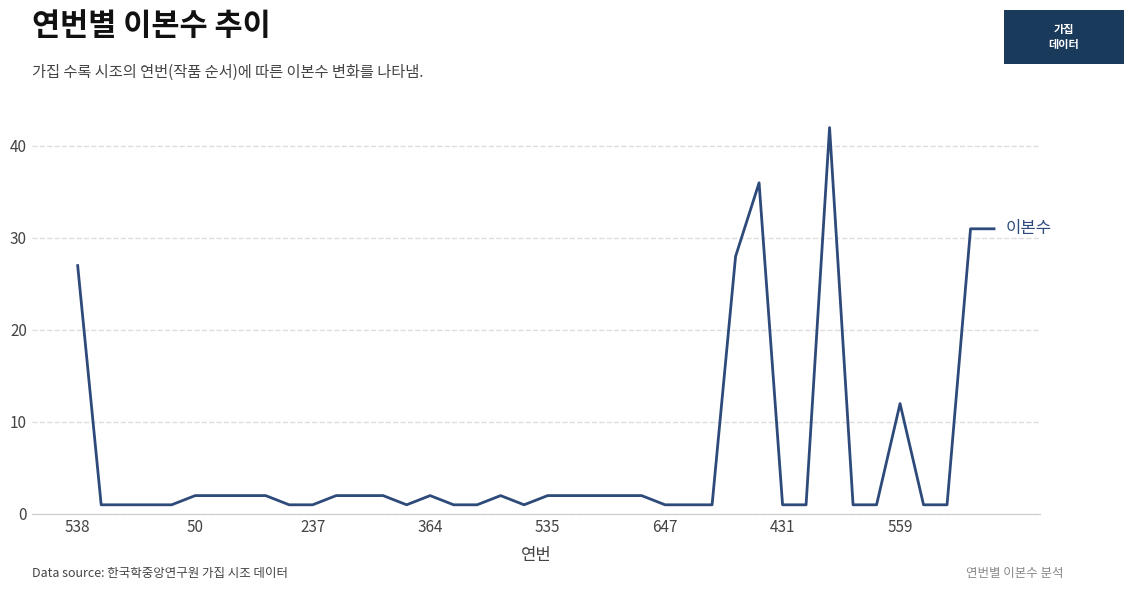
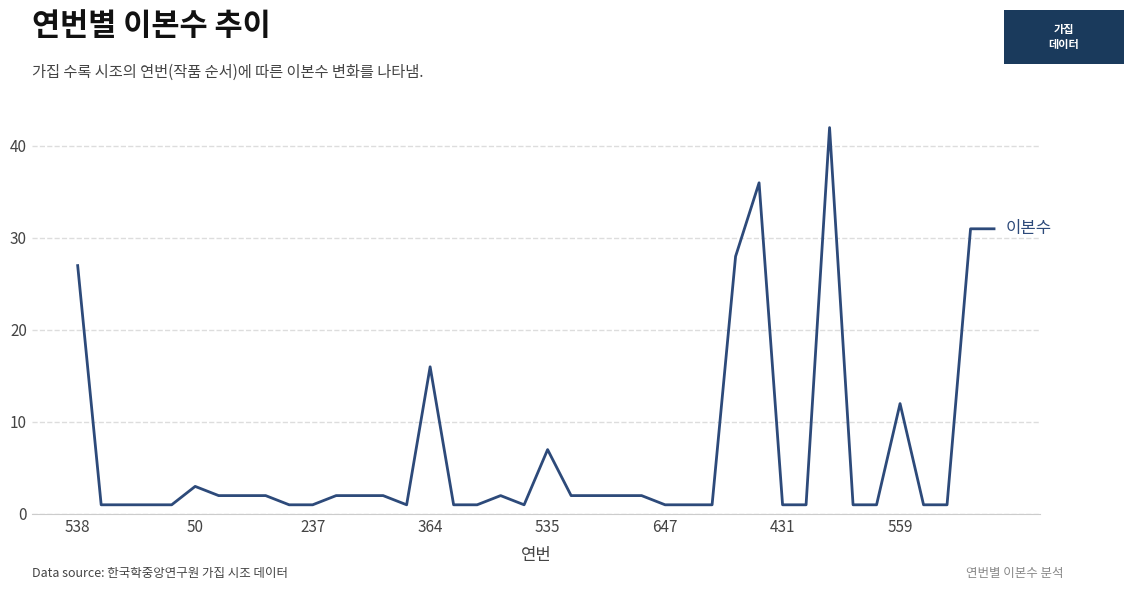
50: 2 -> 3
364: 2 -> 16
535: 2 -> 7
